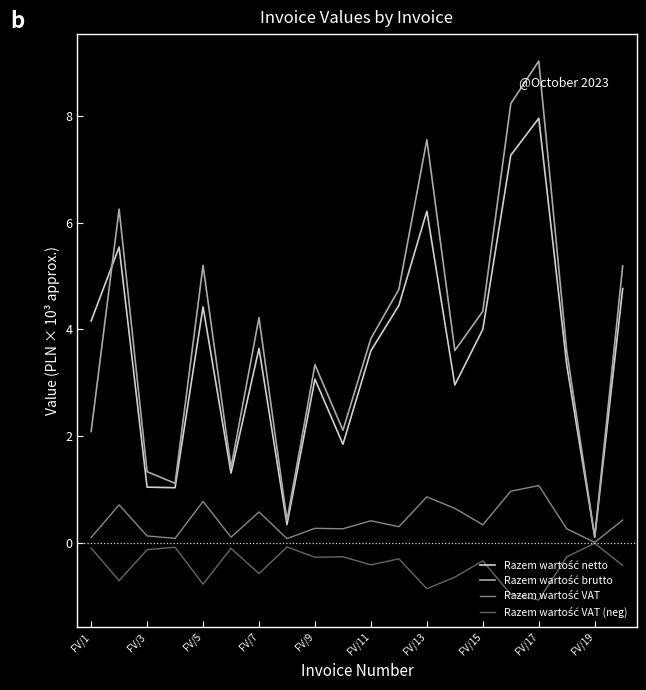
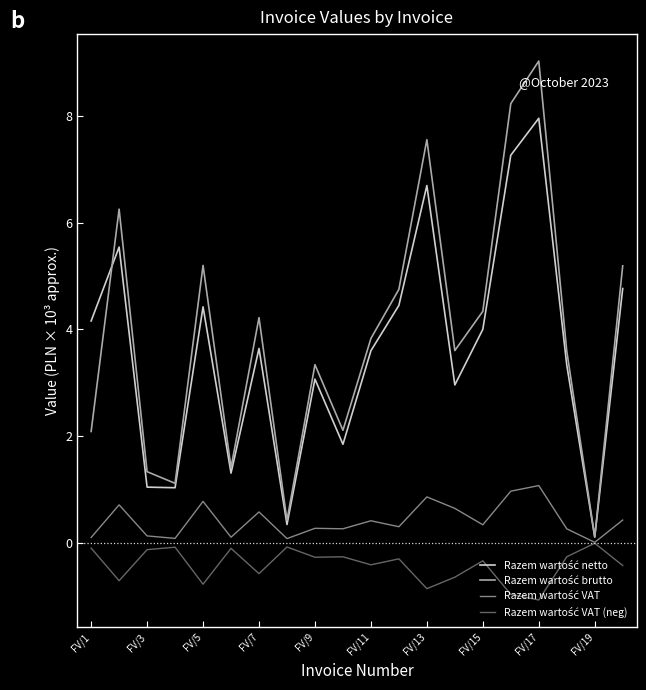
Razem wartość netto, FV/13: 6.2 -> 6.7
